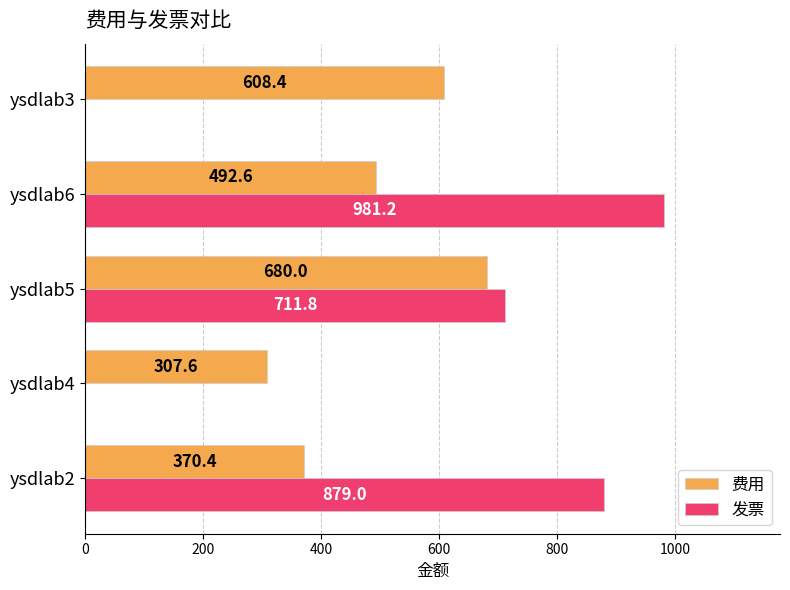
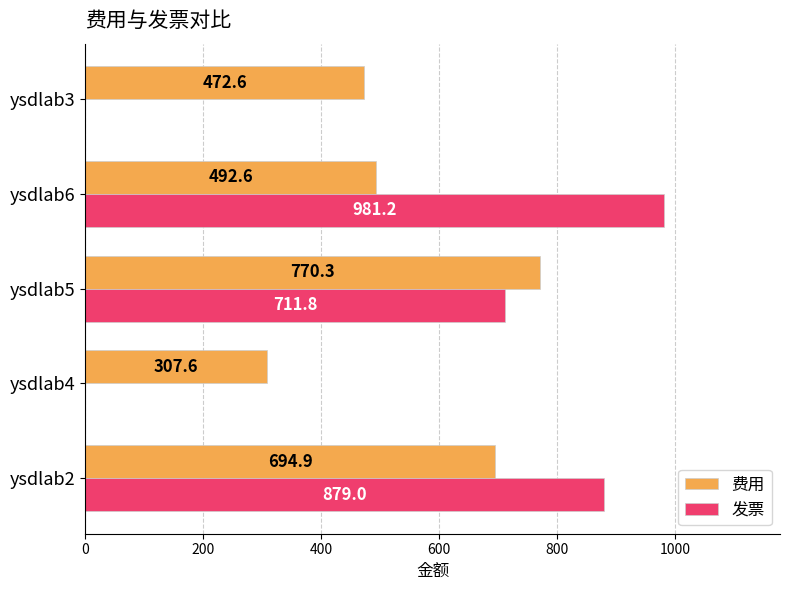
费用, ysdlab3: 608.4 -> 472.6
费用, ysdlab5: 680.0 -> 770.3
费用, ysdlab2: 370.4 -> 694.9
